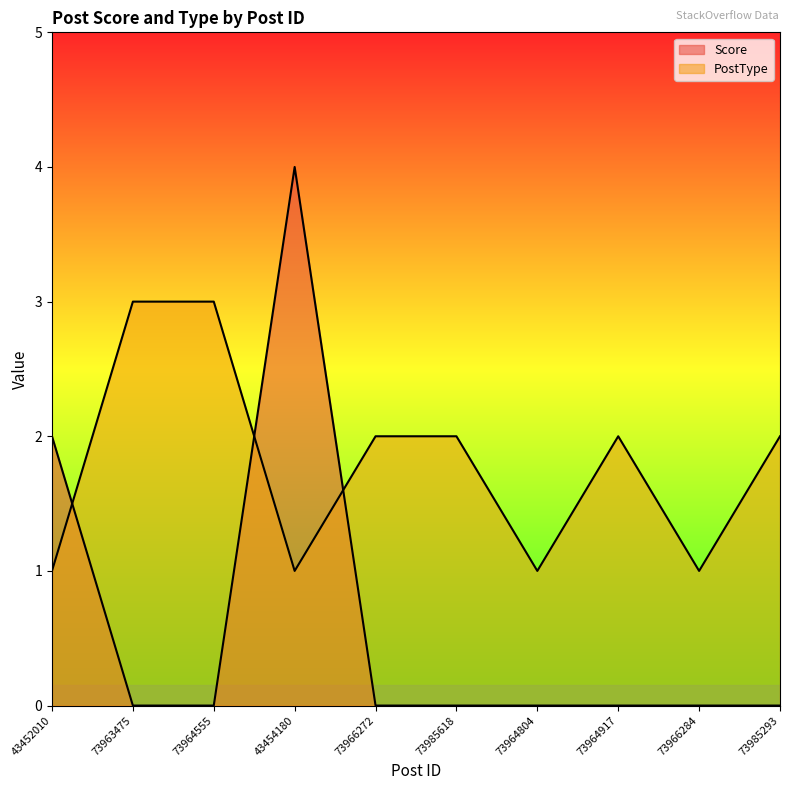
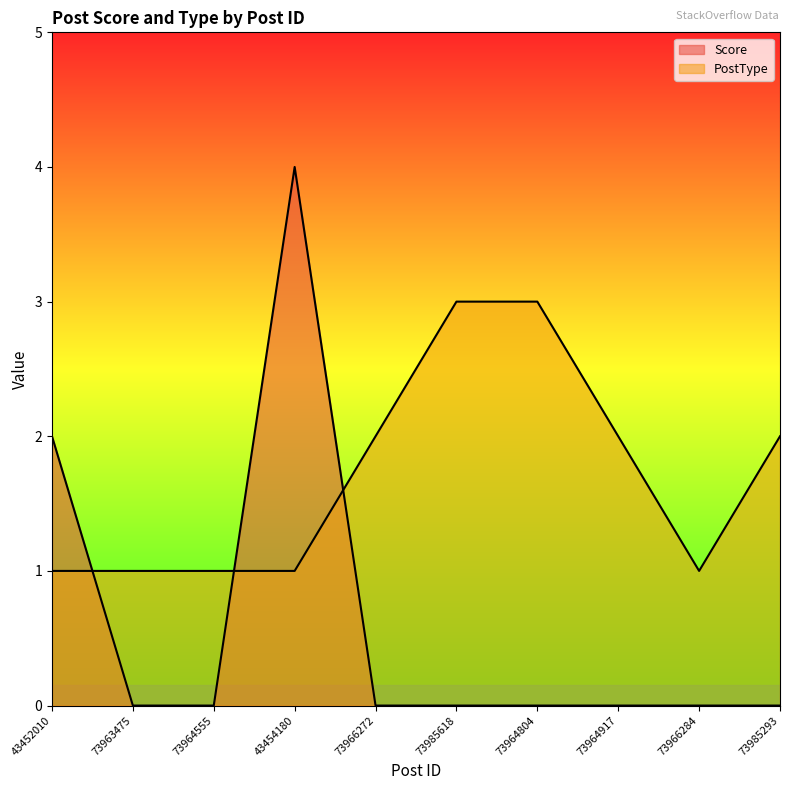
PostType, 73963475: 3 -> 1
PostType, 73964555: 3 -> 1
PostType, 73985618: 2 -> 3
PostType, 73964804: 1 -> 3
